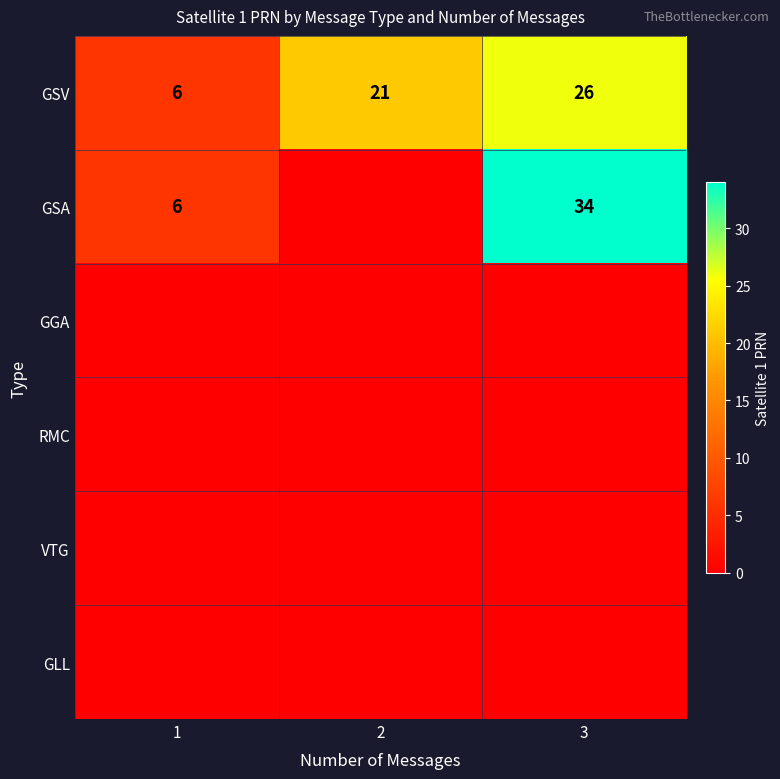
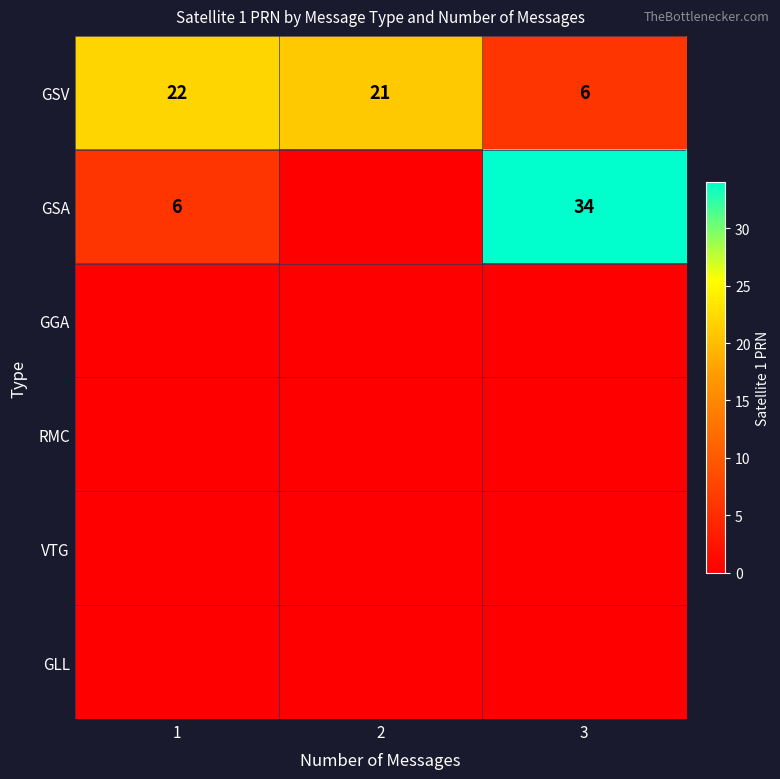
GSV, 1: 6 -> 22
GSV, 3: 26 -> 6
